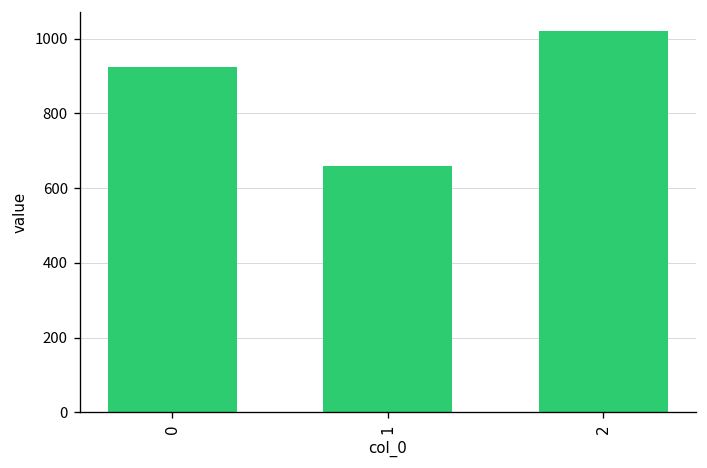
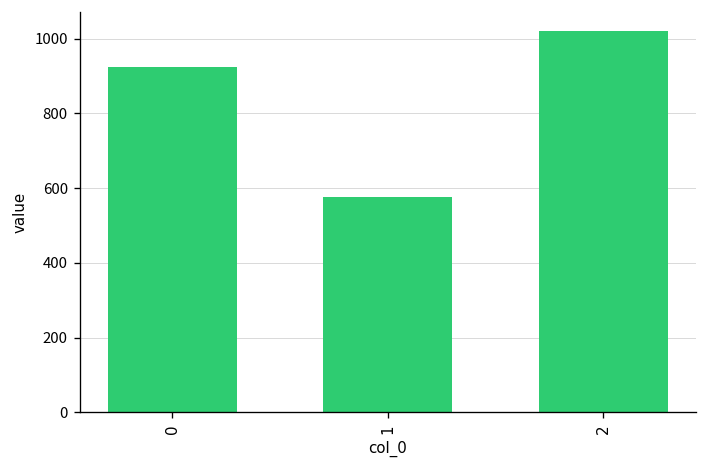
1: 660 -> 580
